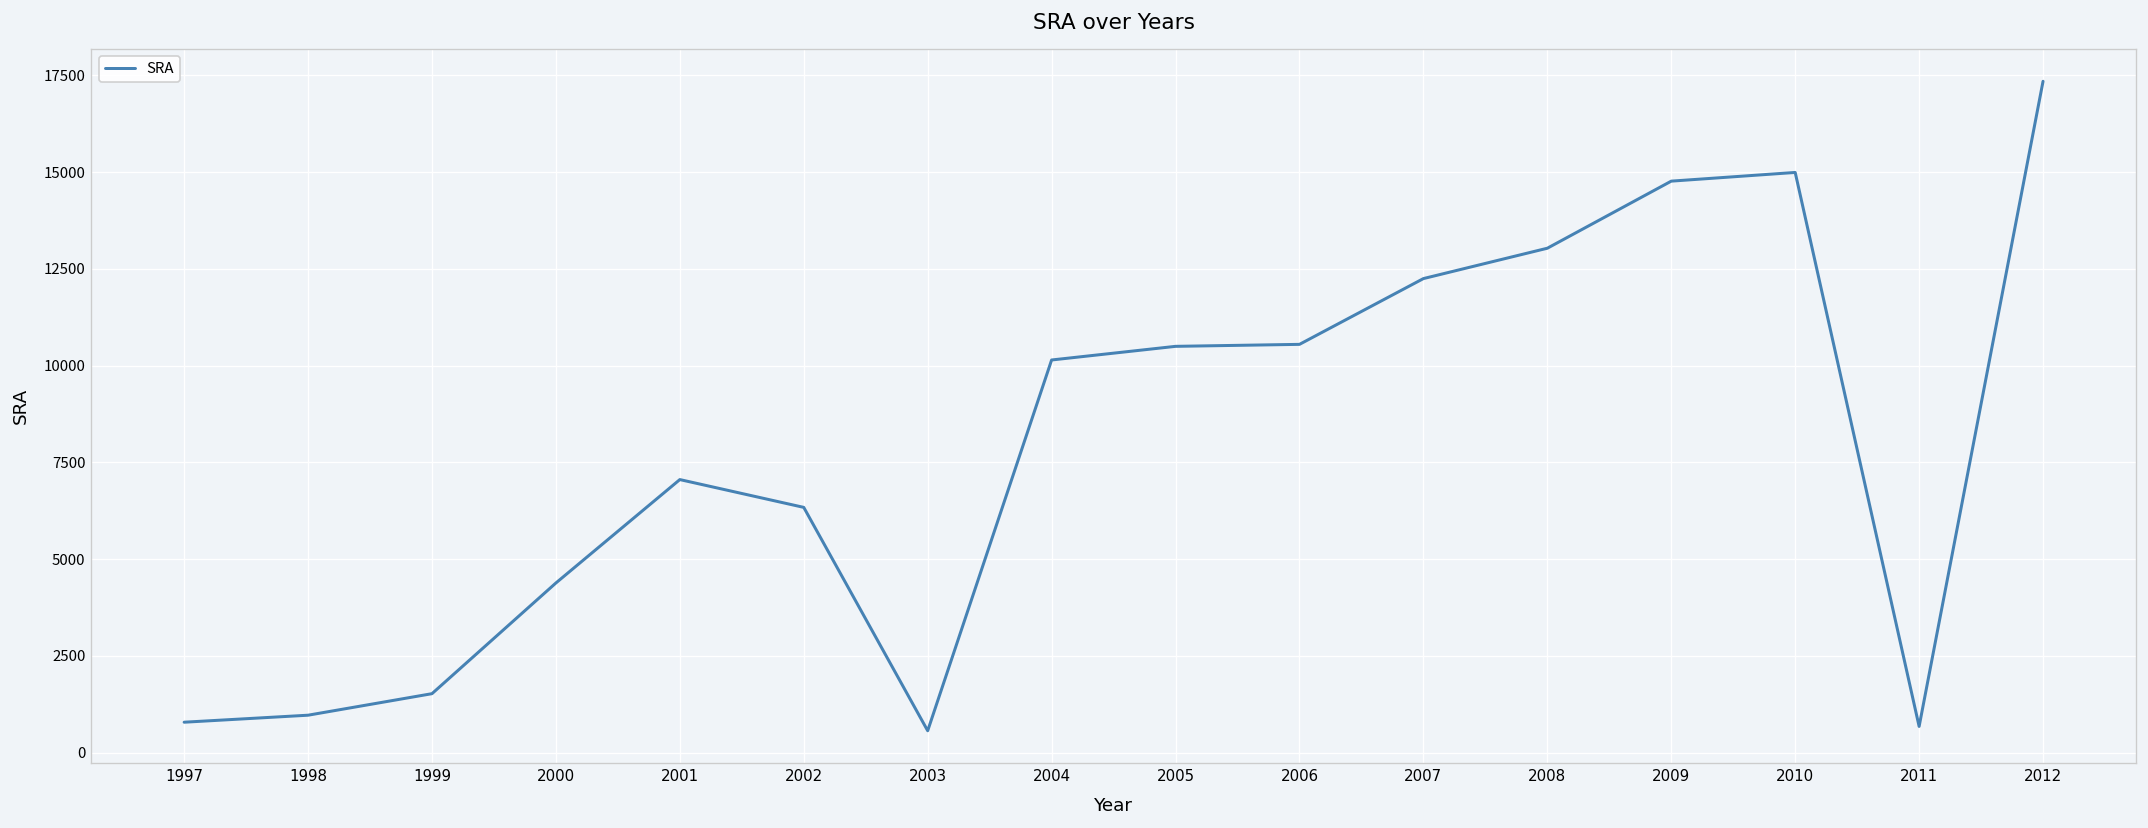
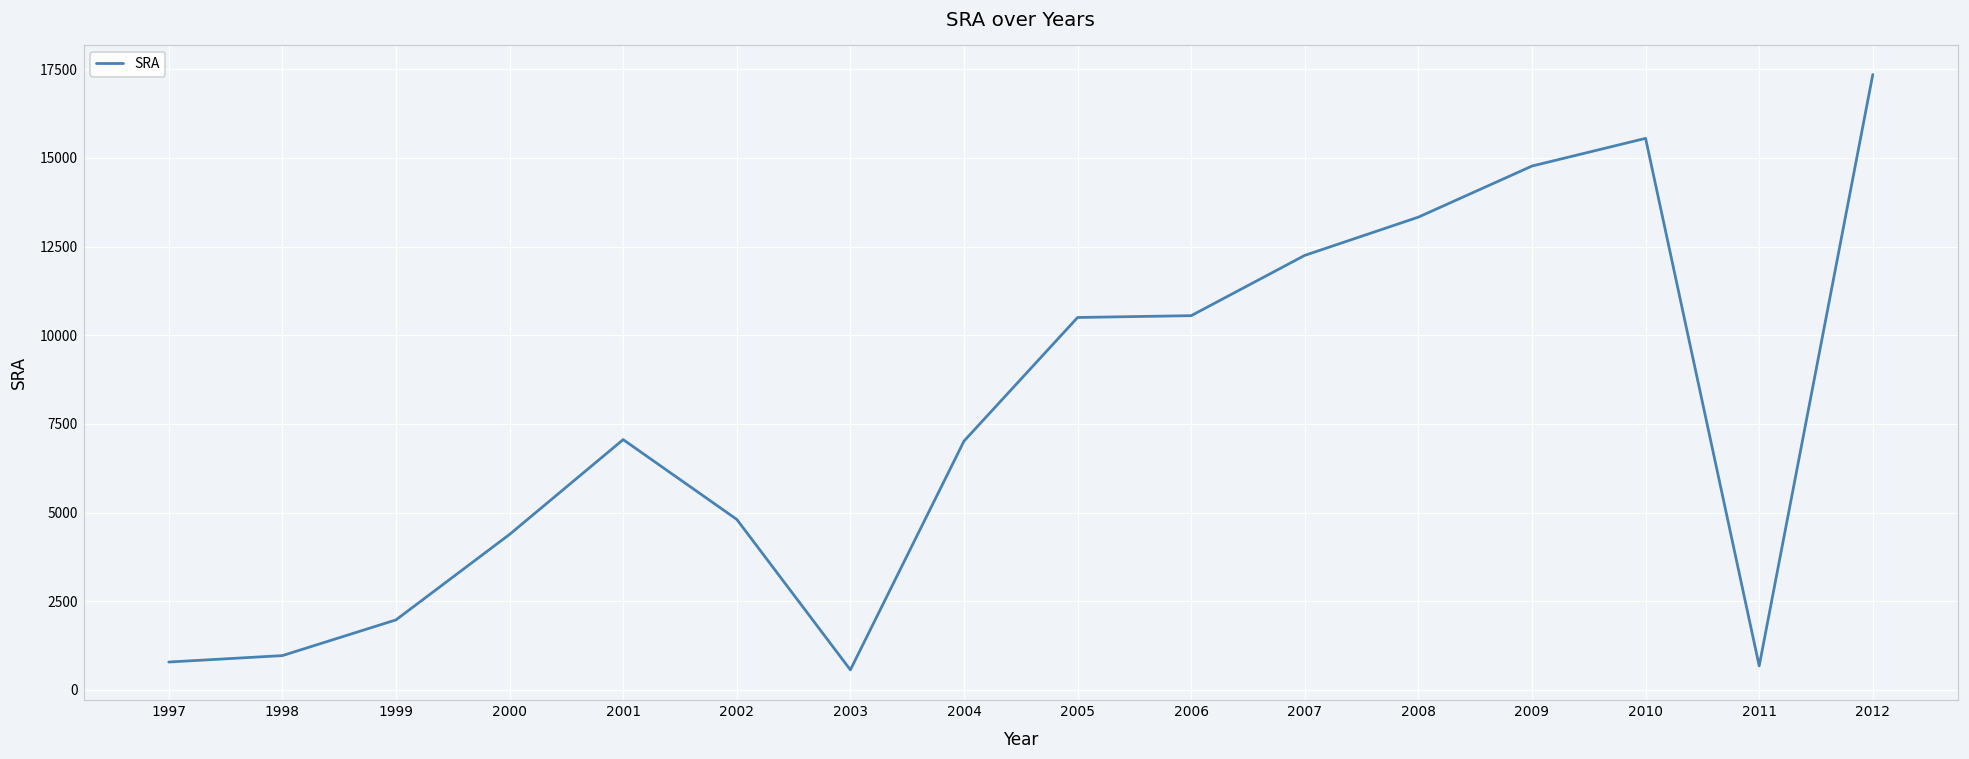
1999: 1500 -> 2000
2002: 6300 -> 4800
2004: 10100 -> 7000
2008: 13000 -> 13300
2010: 15000 -> 15500
